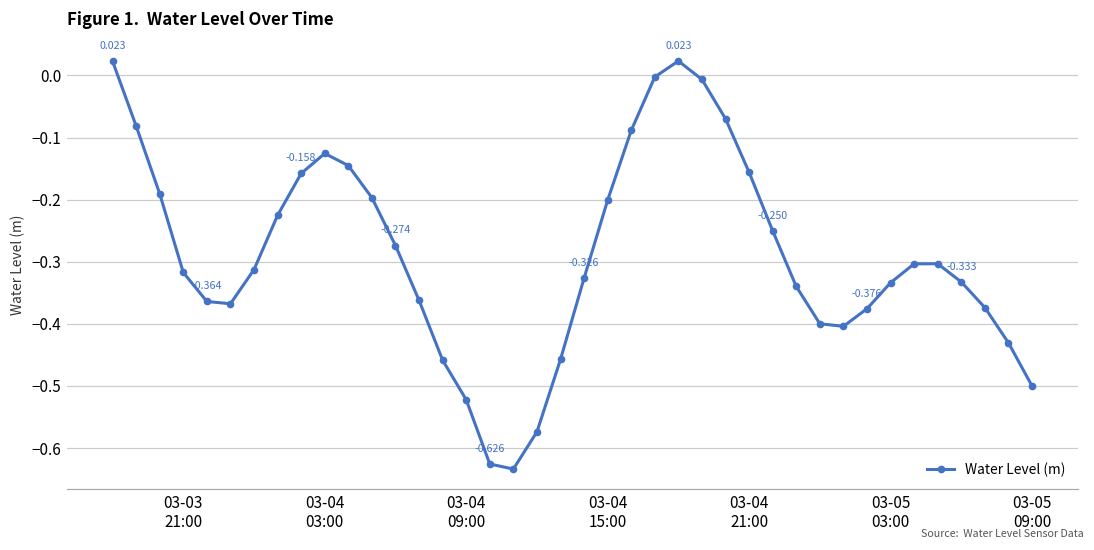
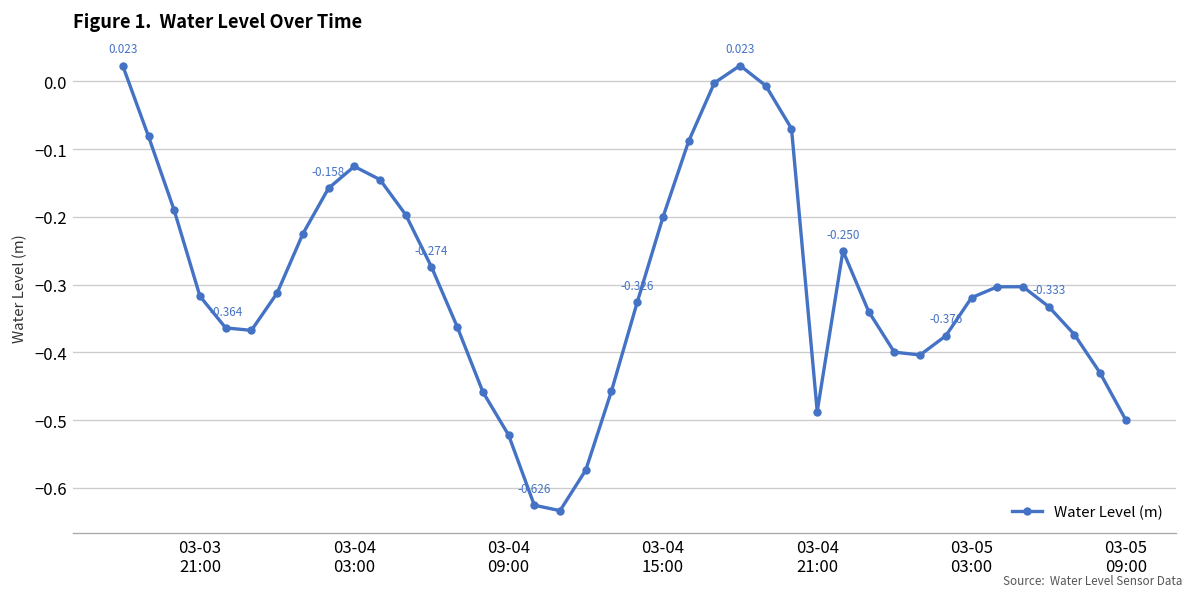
03-04 21:00: -0.16 -> -0.49
03-05 03:00: -0.33 -> -0.32
